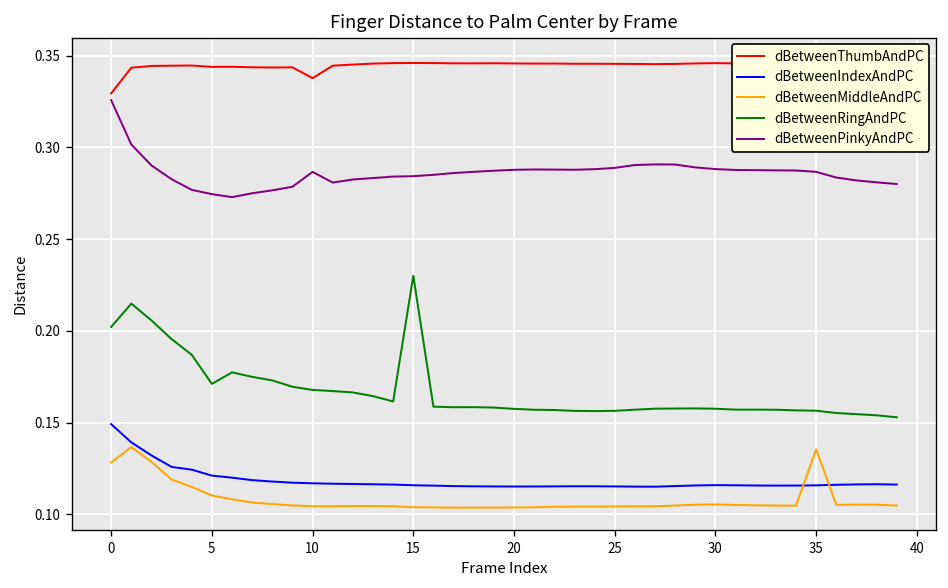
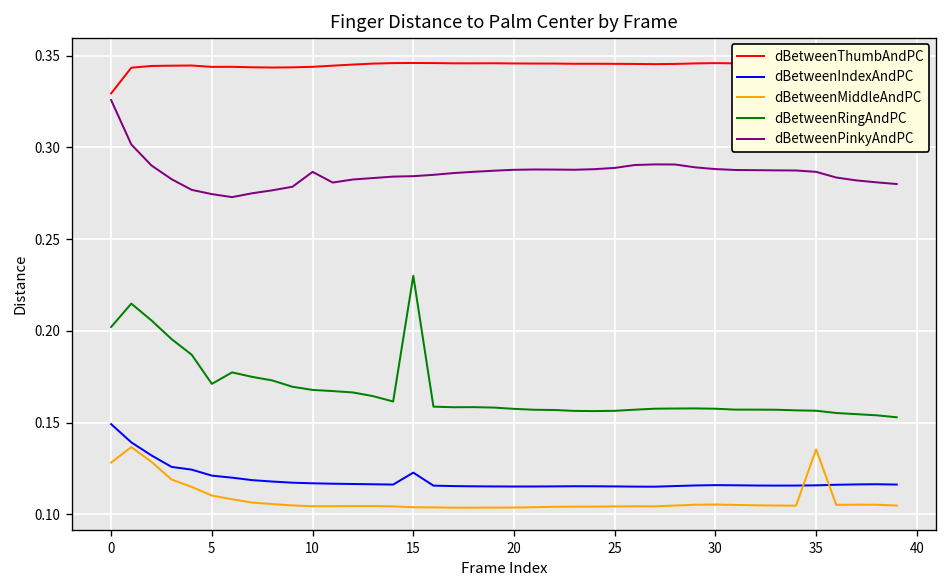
dBetweenThumbAndPC, 10: 0.338 -> 0.344
dBetweenIndexAndPC, 15: 0.116 -> 0.123
